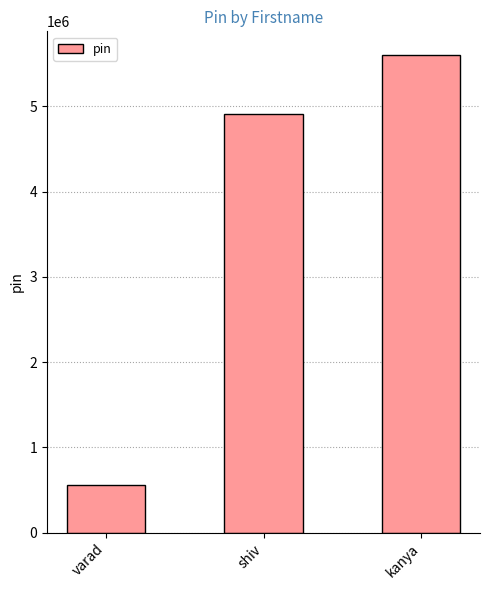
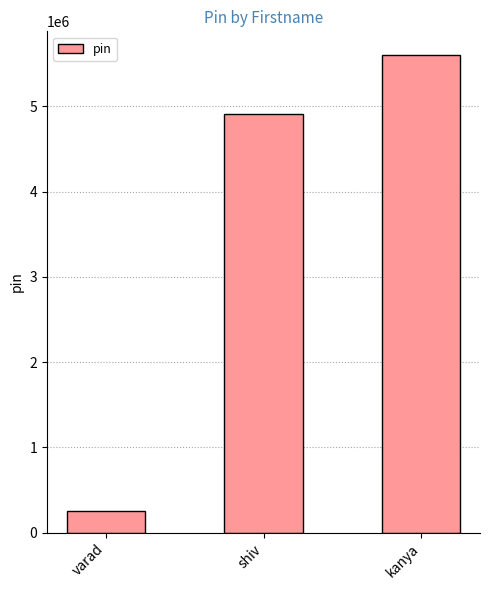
varad: 600000 -> 300000
